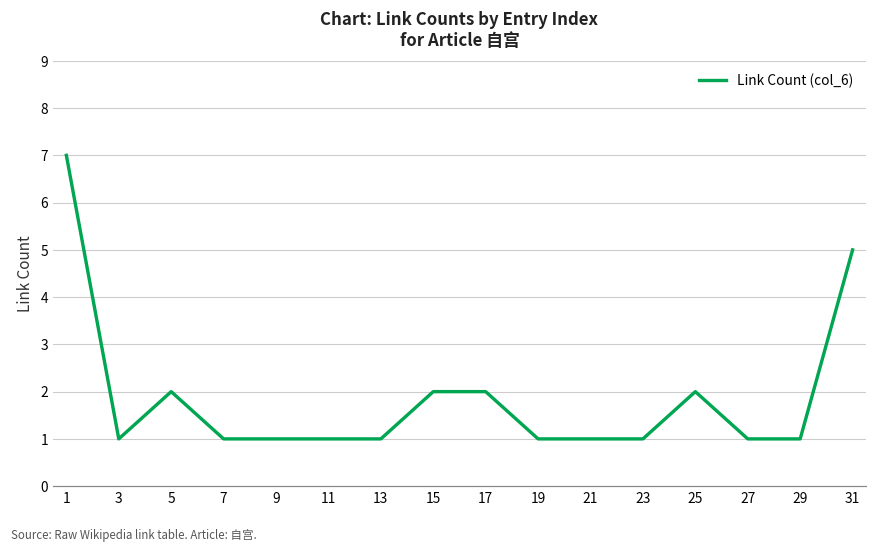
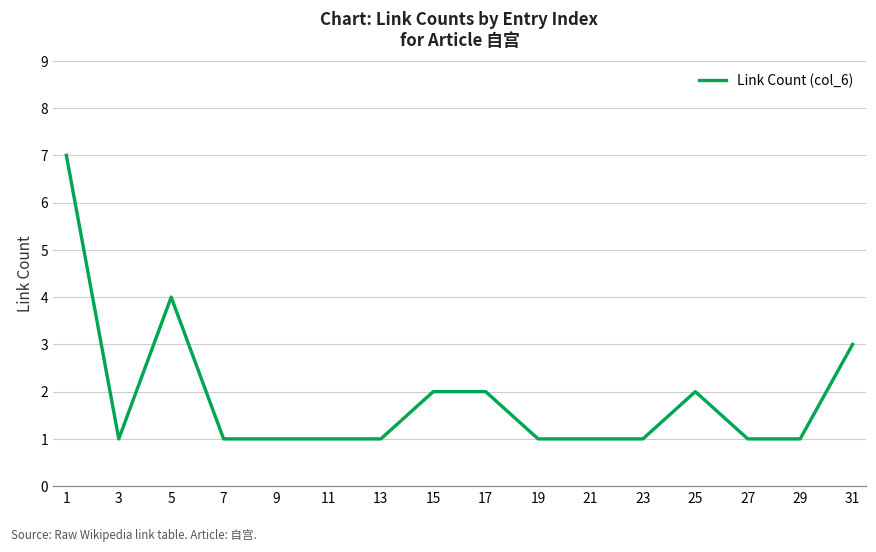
5: 2 -> 4
31: 5 -> 3
